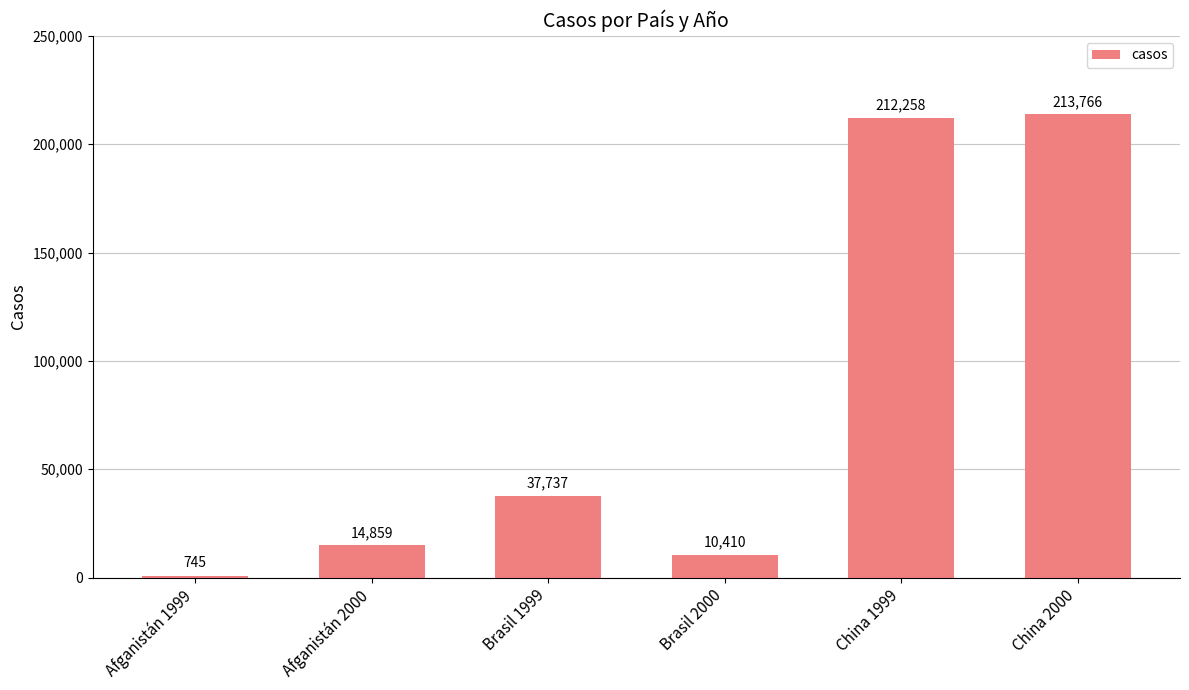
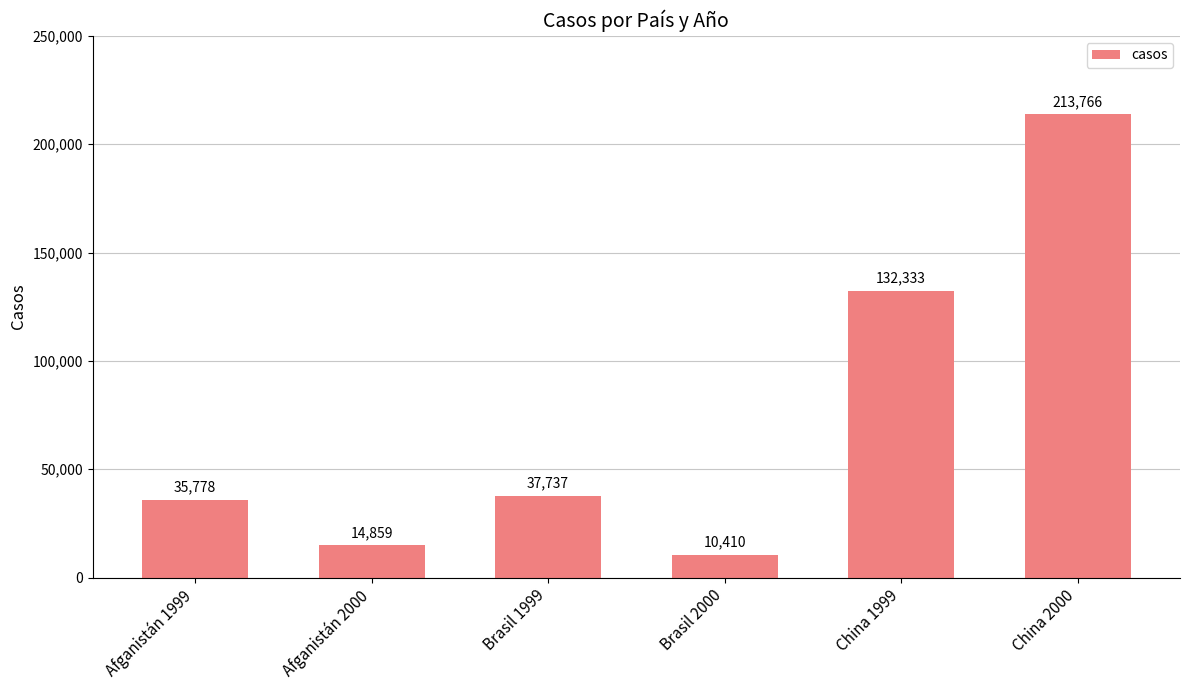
Afganistán 1999: 745 -> 35,778
China 1999: 212,258 -> 132,333
